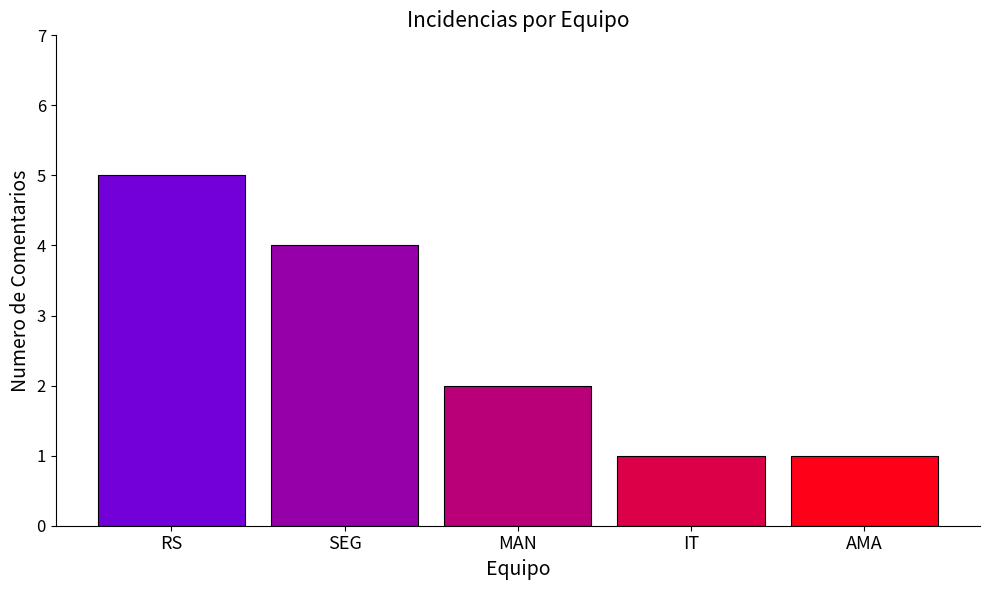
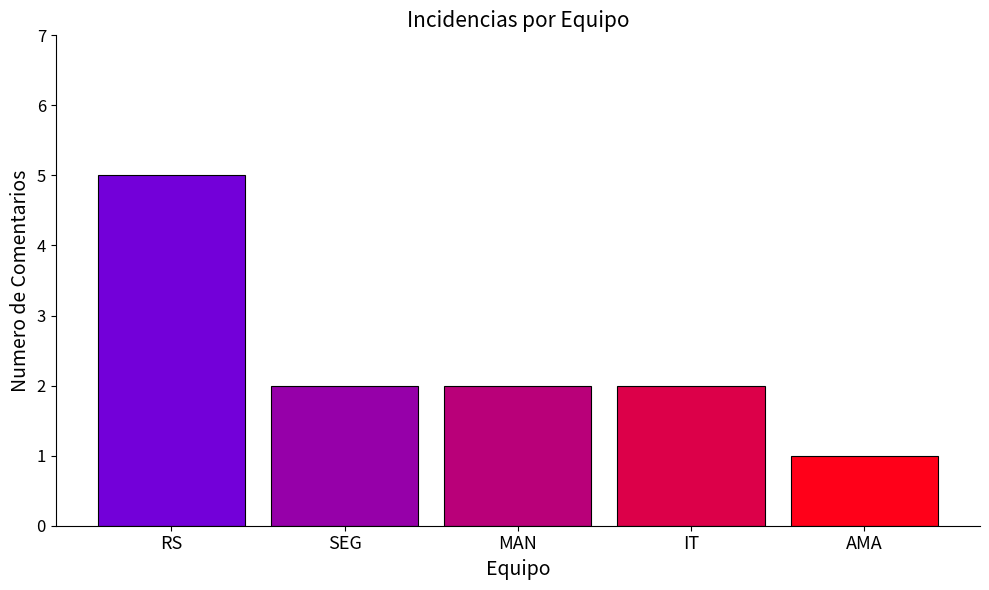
SEG: 4 -> 2
IT: 1 -> 2
